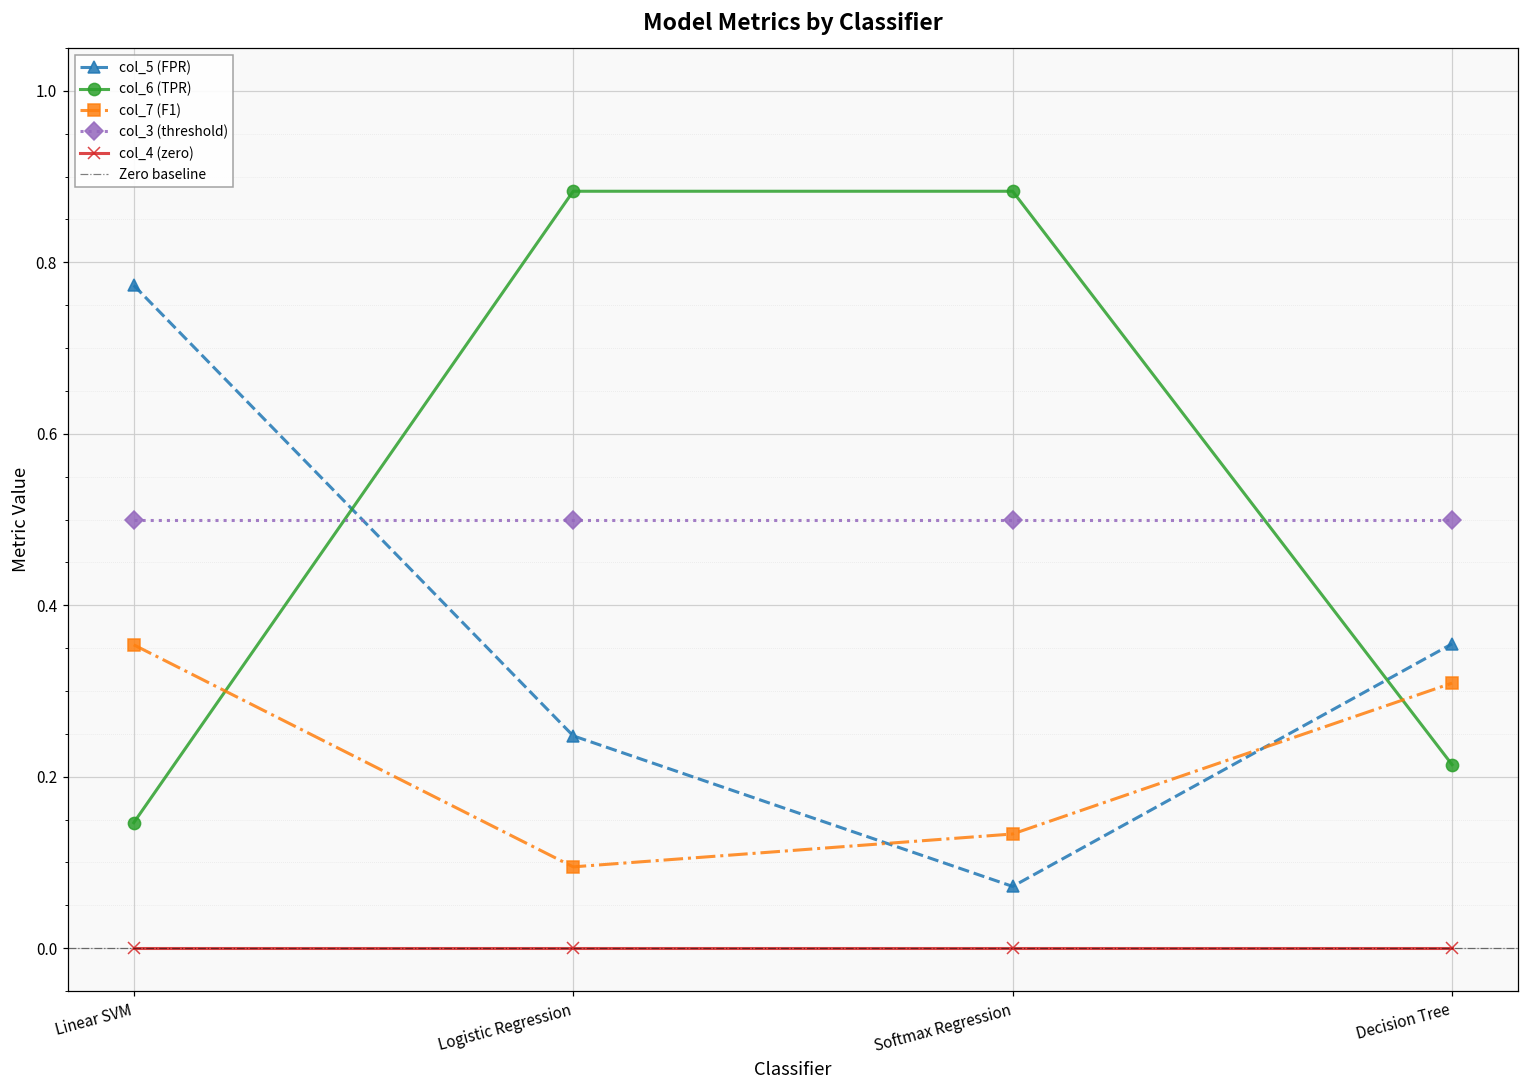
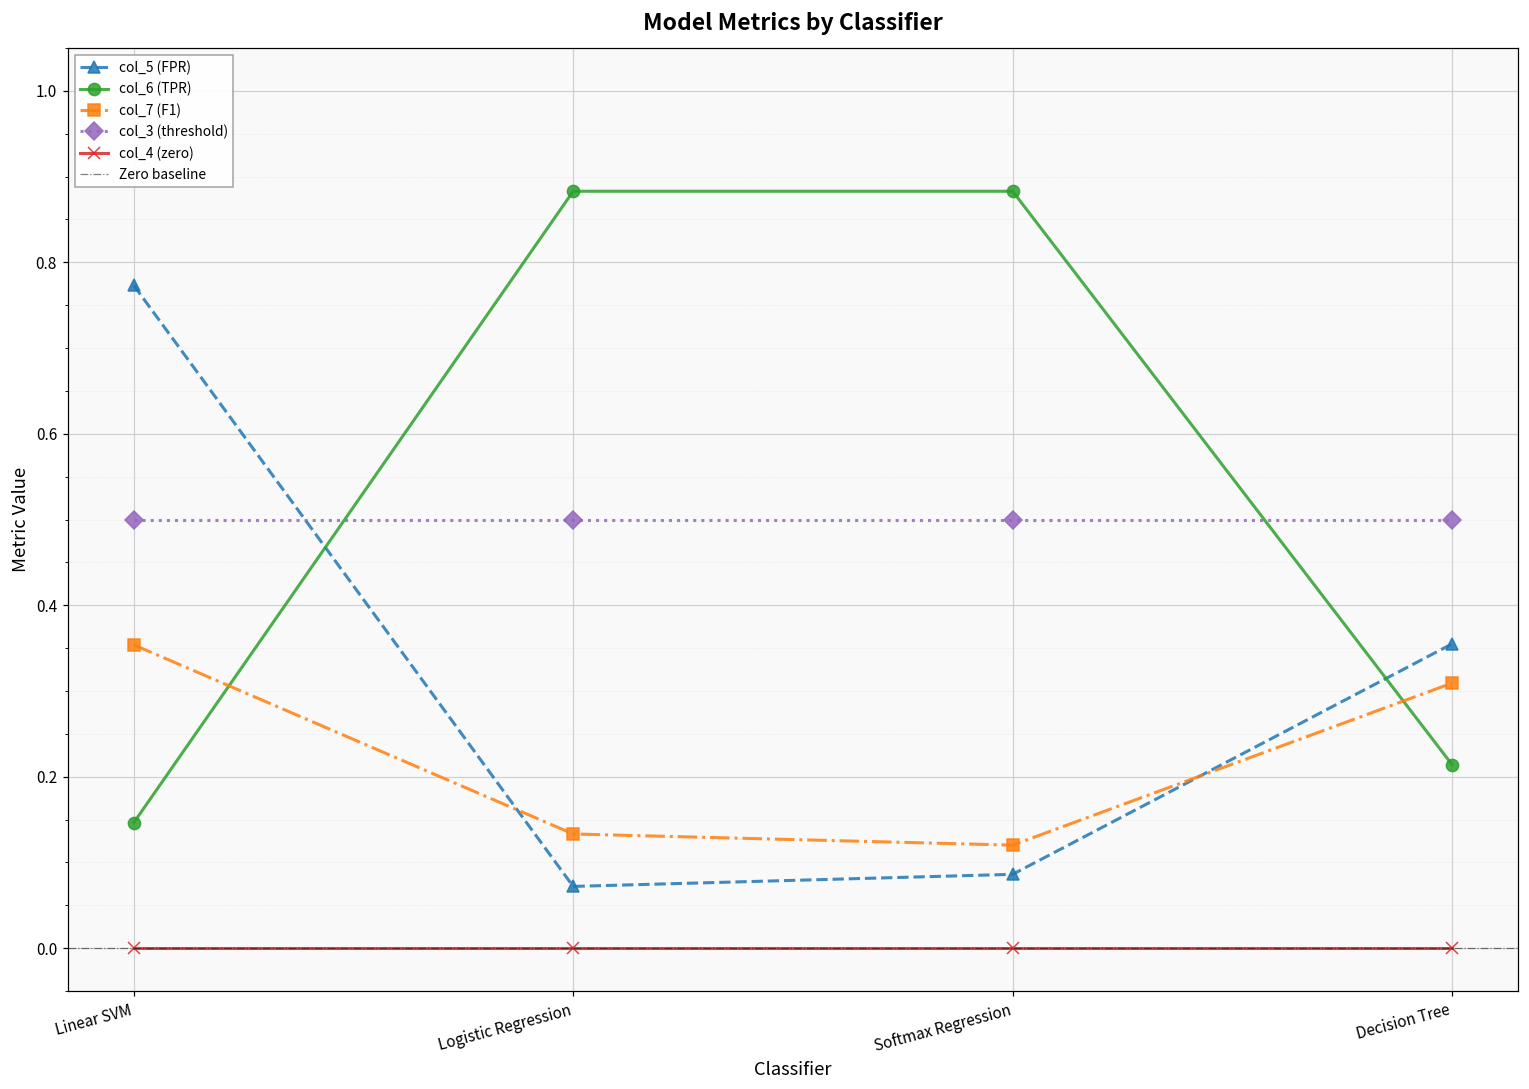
col_5 (FPR), Logistic Regression: 0.25 -> 0.07
col_7 (F1), Logistic Regression: 0.09 -> 0.13
col_5 (FPR), Softmax Regression: 0.07 -> 0.09
col_7 (F1), Softmax Regression: 0.13 -> 0.12
